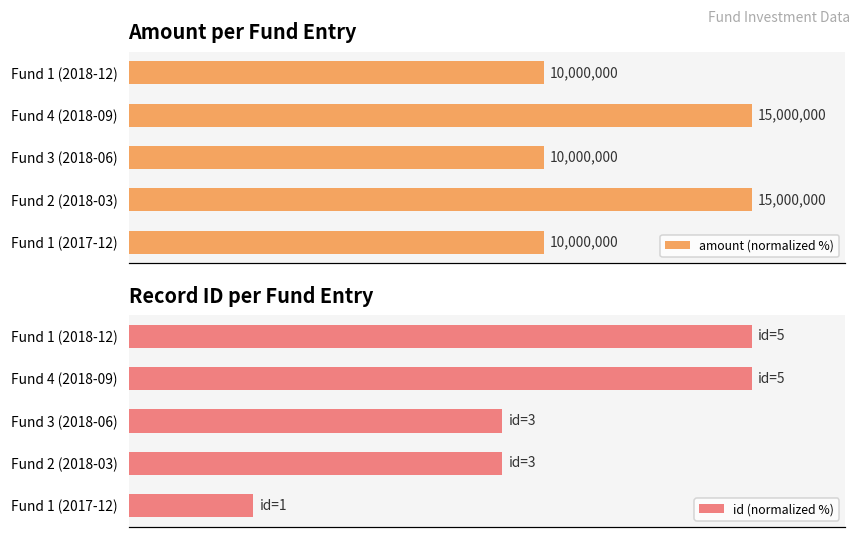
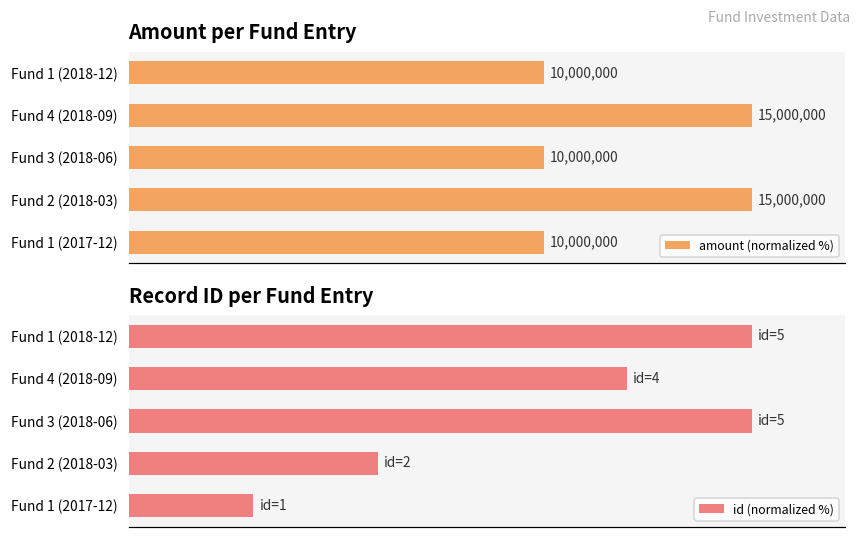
Record ID per Fund Entry, Fund 4 (2018-09): 5 -> 4
Record ID per Fund Entry, Fund 3 (2018-06): 3 -> 5
Record ID per Fund Entry, Fund 2 (2018-03): 3 -> 2
